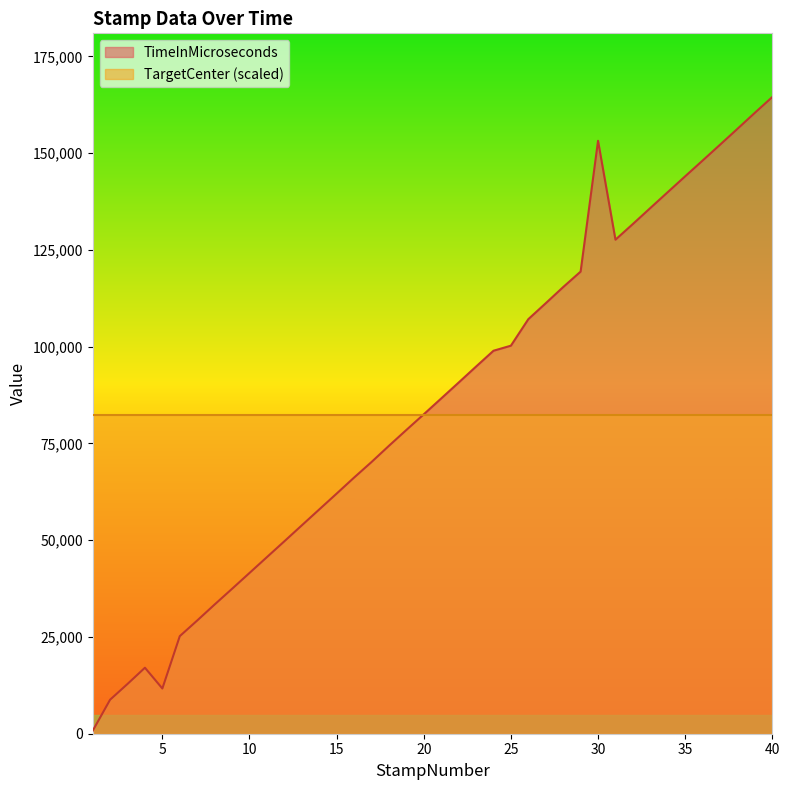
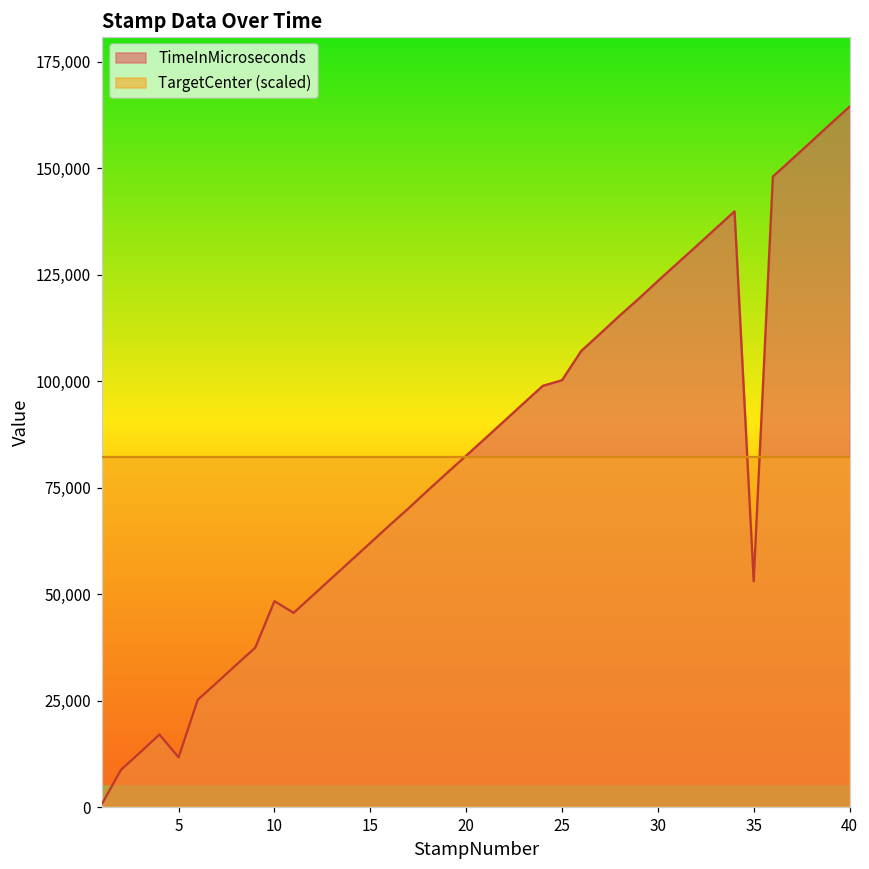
TimeInMicroseconds, 10: 42,000 -> 48,000
TimeInMicroseconds, 30: 153,000 -> 124,000
TimeInMicroseconds, 35: 144,000 -> 53,000
